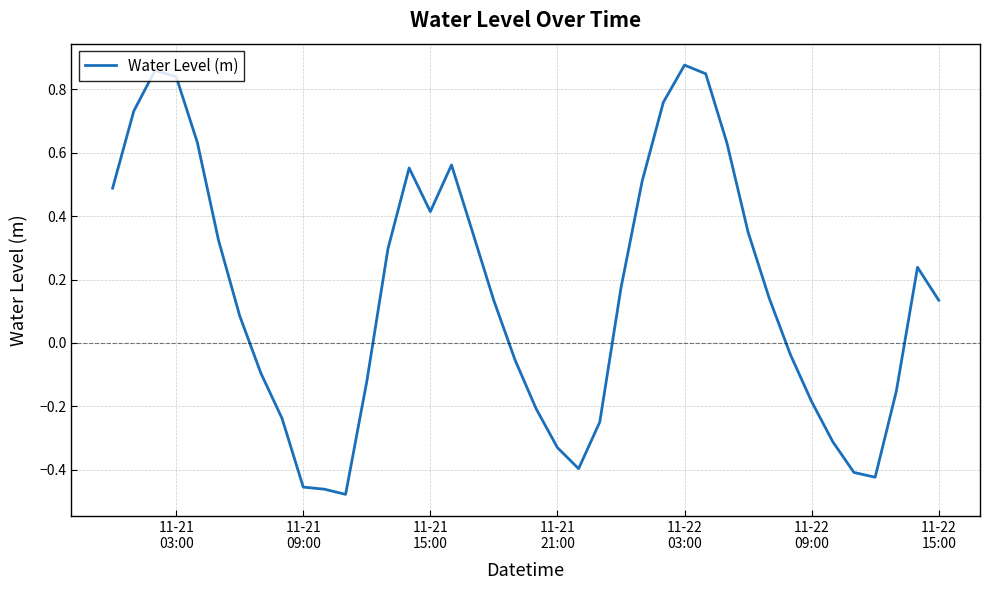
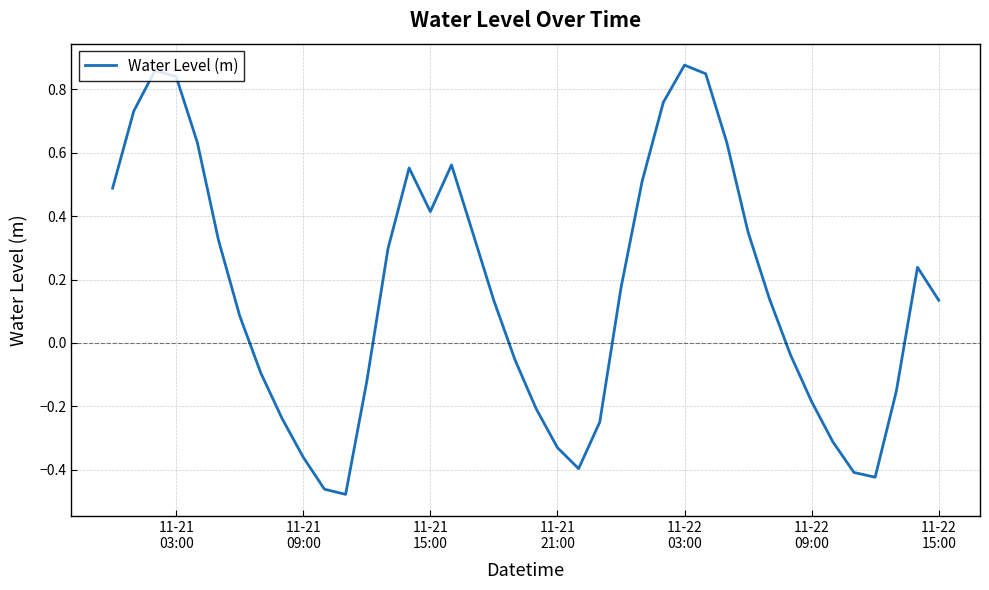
11-21 09:00: -0.45 -> -0.36
